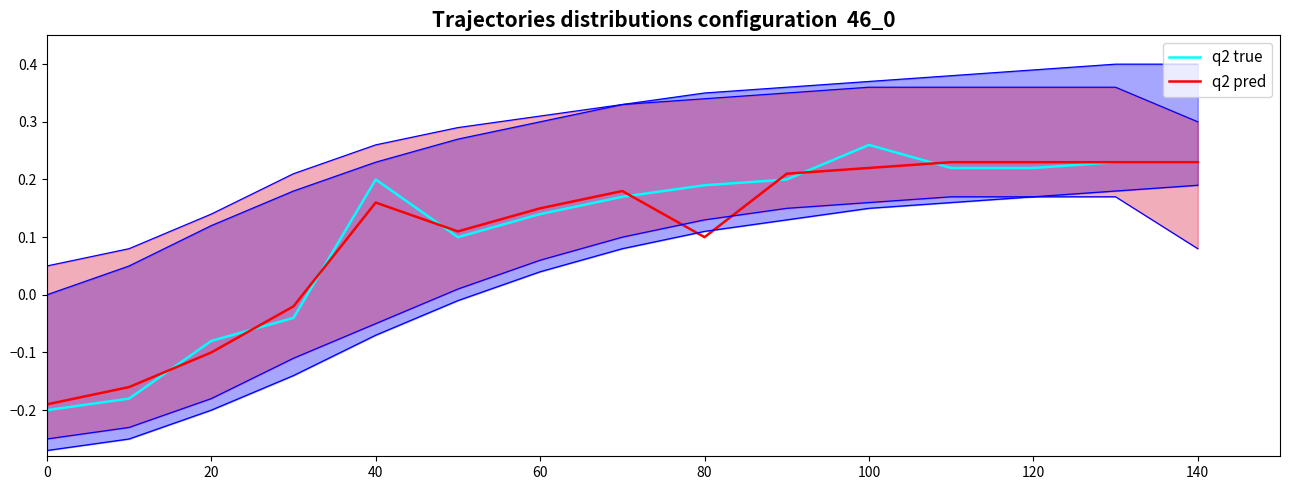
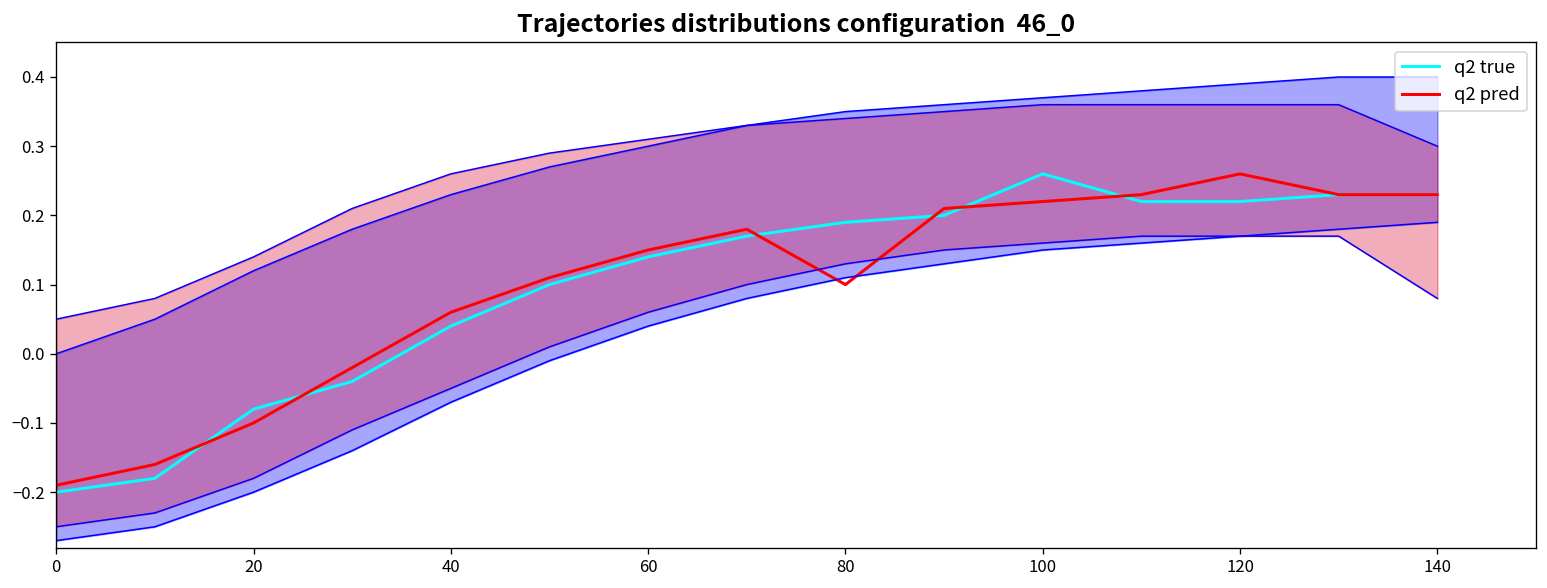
q2 true, 40: 0.20 -> 0.04
q2 pred, 40: 0.16 -> 0.06
q2 pred, 120: 0.23 -> 0.26
